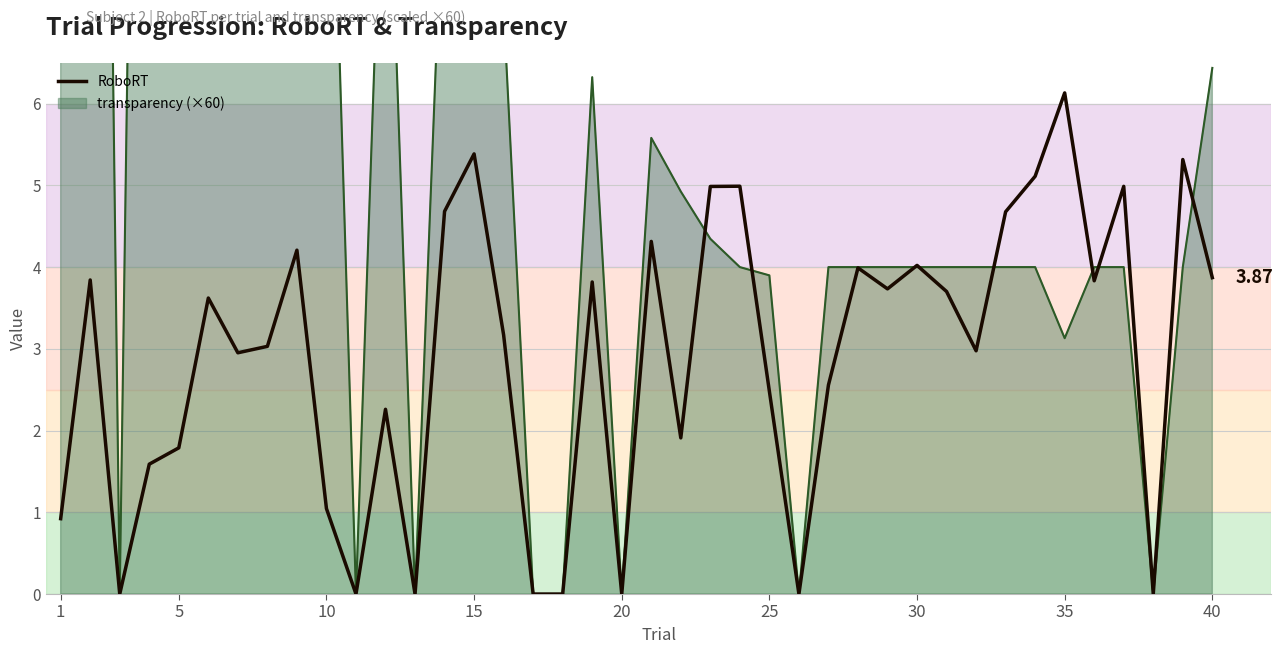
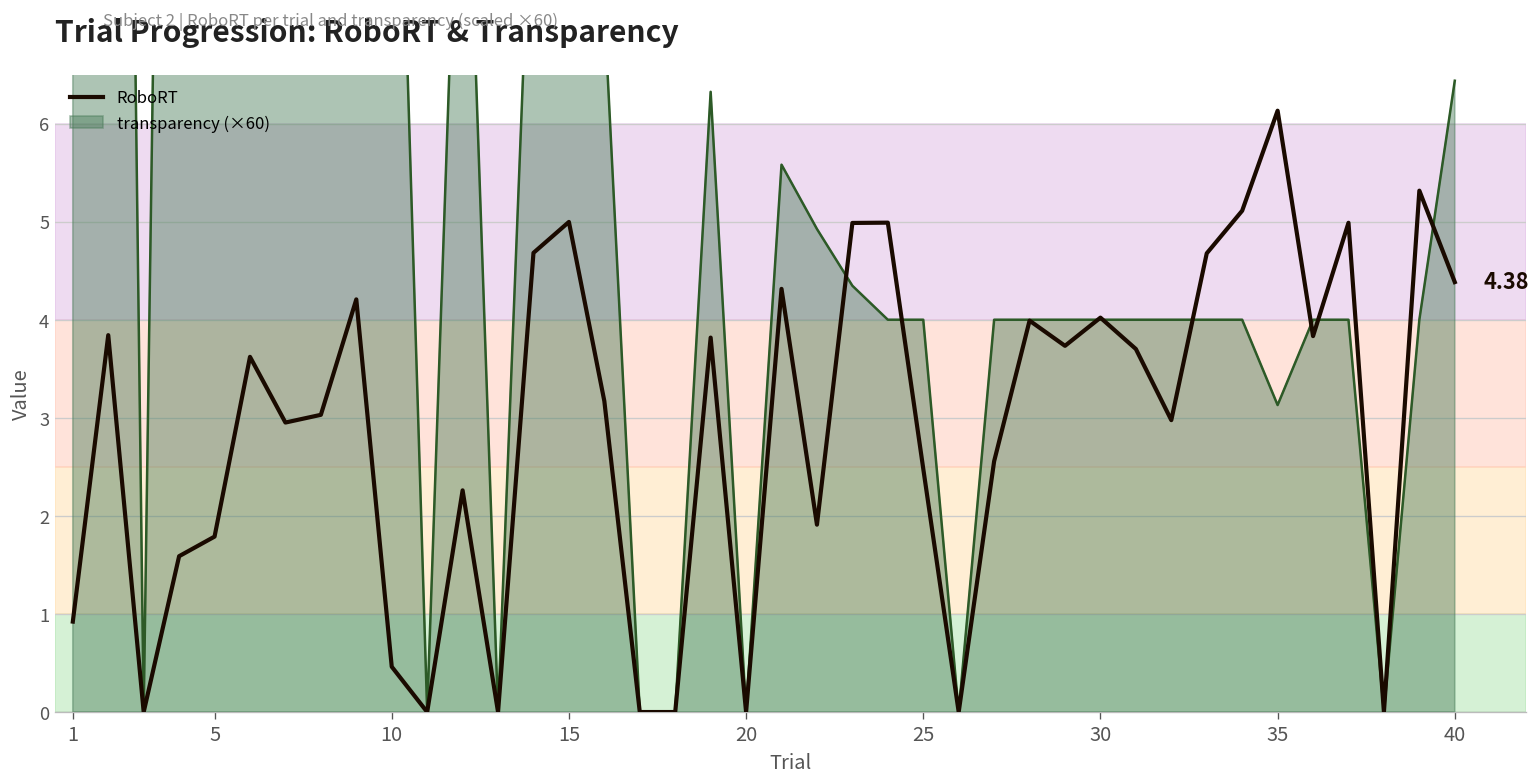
RoboRT, 10: 1.0 -> 0.5
RoboRT, 15: 5.4 -> 5.0
transparency (×60), 25: 3.9 -> 4.0
RoboRT, 40: 3.87 -> 4.38
